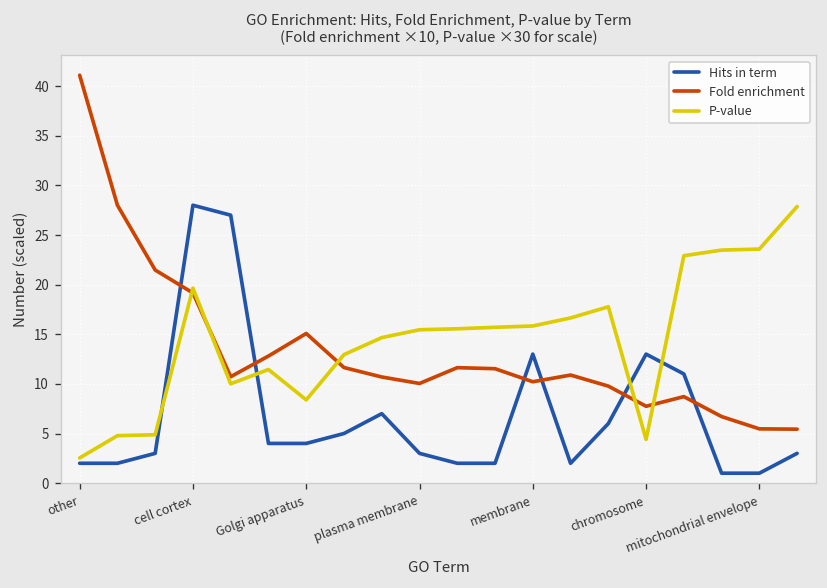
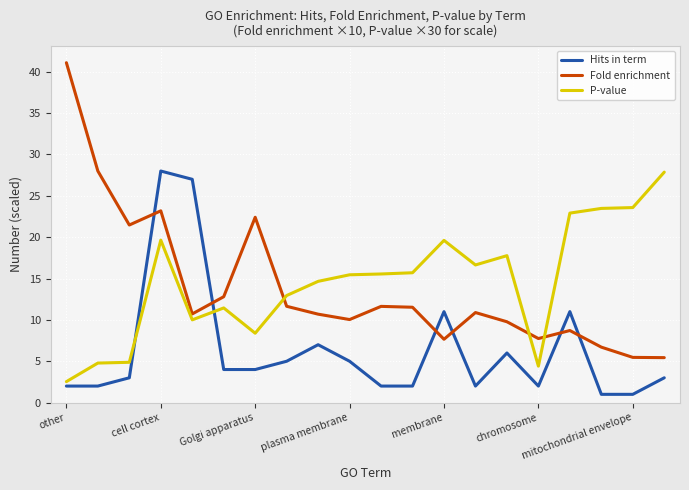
Fold enrichment, cell cortex: 19 -> 23
Fold enrichment, Golgi apparatus: 15 -> 22
Hits in term, plasma membrane: 3 -> 5
Hits in term, membrane: 13 -> 11
Fold enrichment, membrane: 10 -> 8
P-value, membrane: 16 -> 20
Hits in term, chromosome: 13 -> 2
